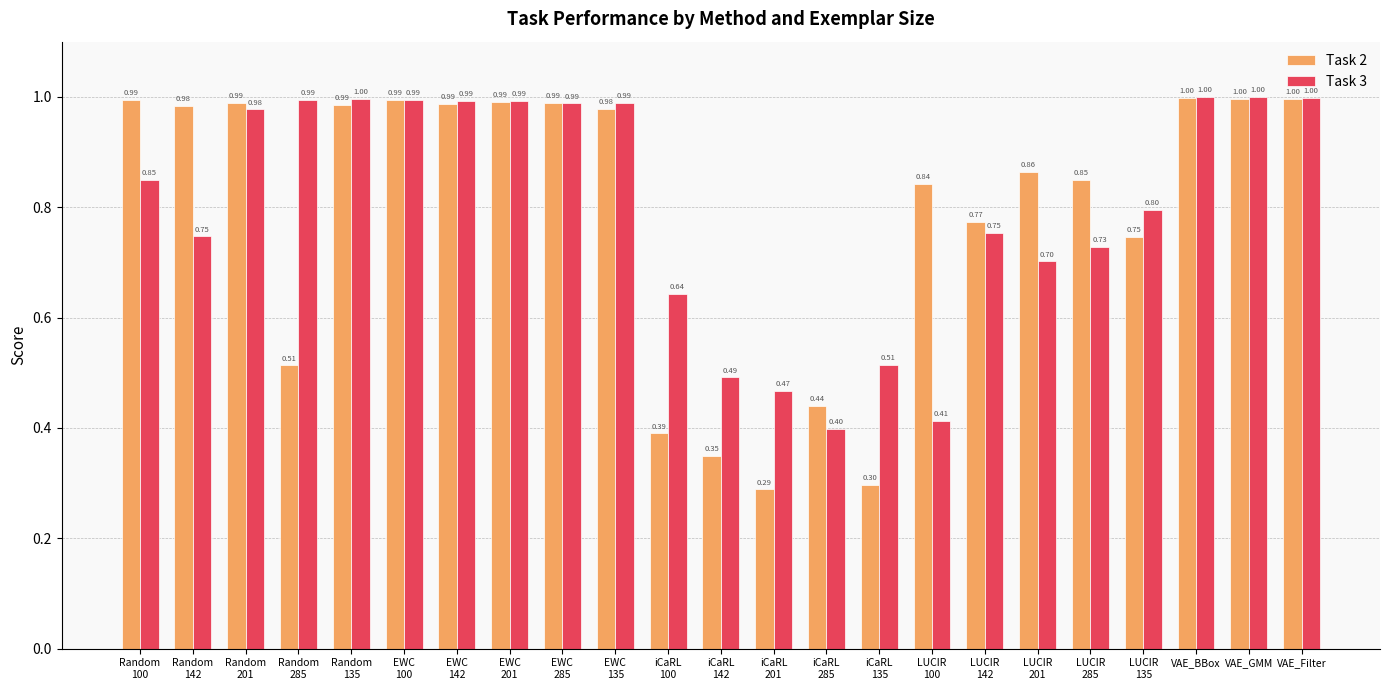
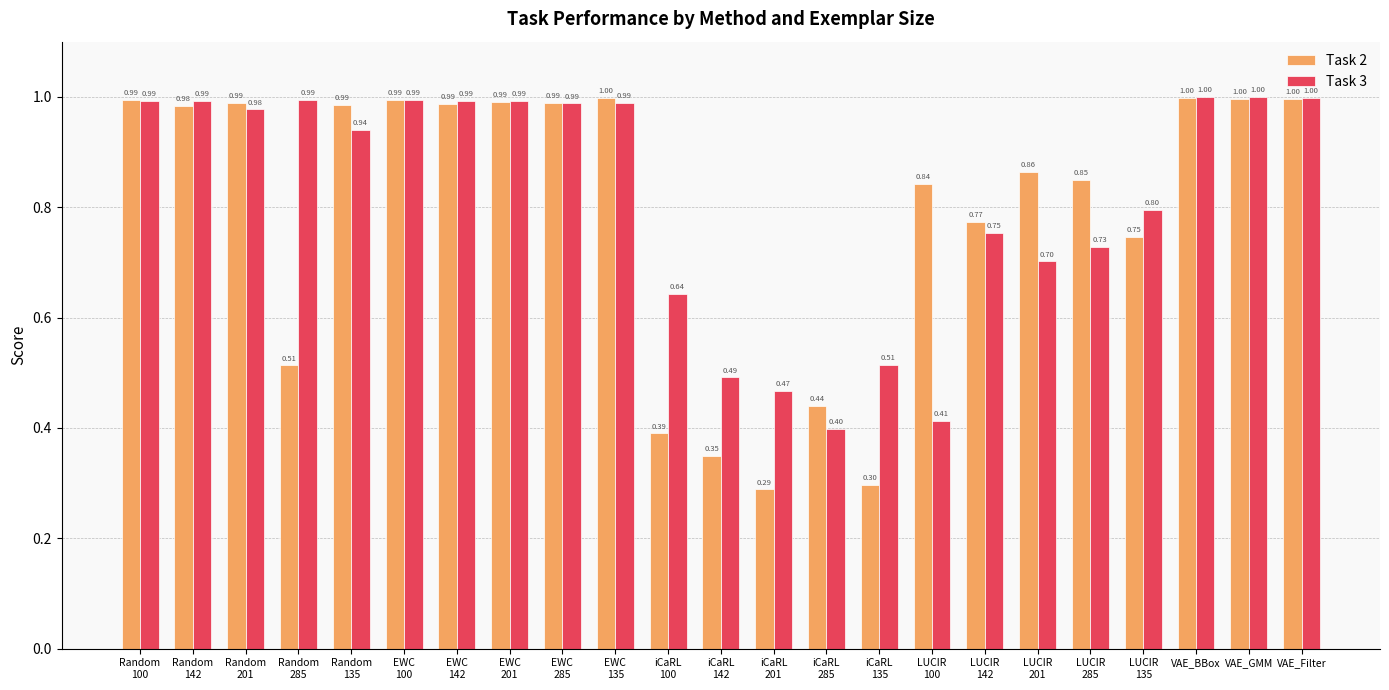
Task 3, Random 100: 0.85 -> 0.99
Task 3, Random 142: 0.75 -> 0.99
Task 3, Random 135: 1.00 -> 0.94
Task 2, EWC 135: 0.98 -> 1.00
